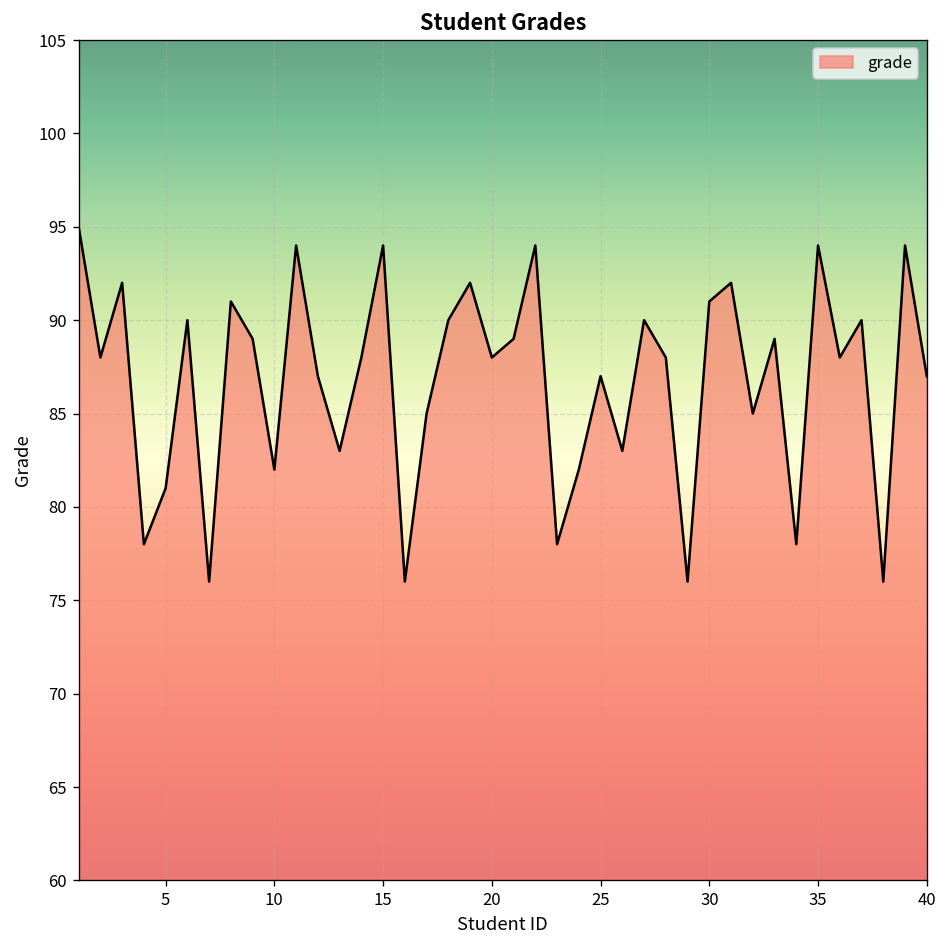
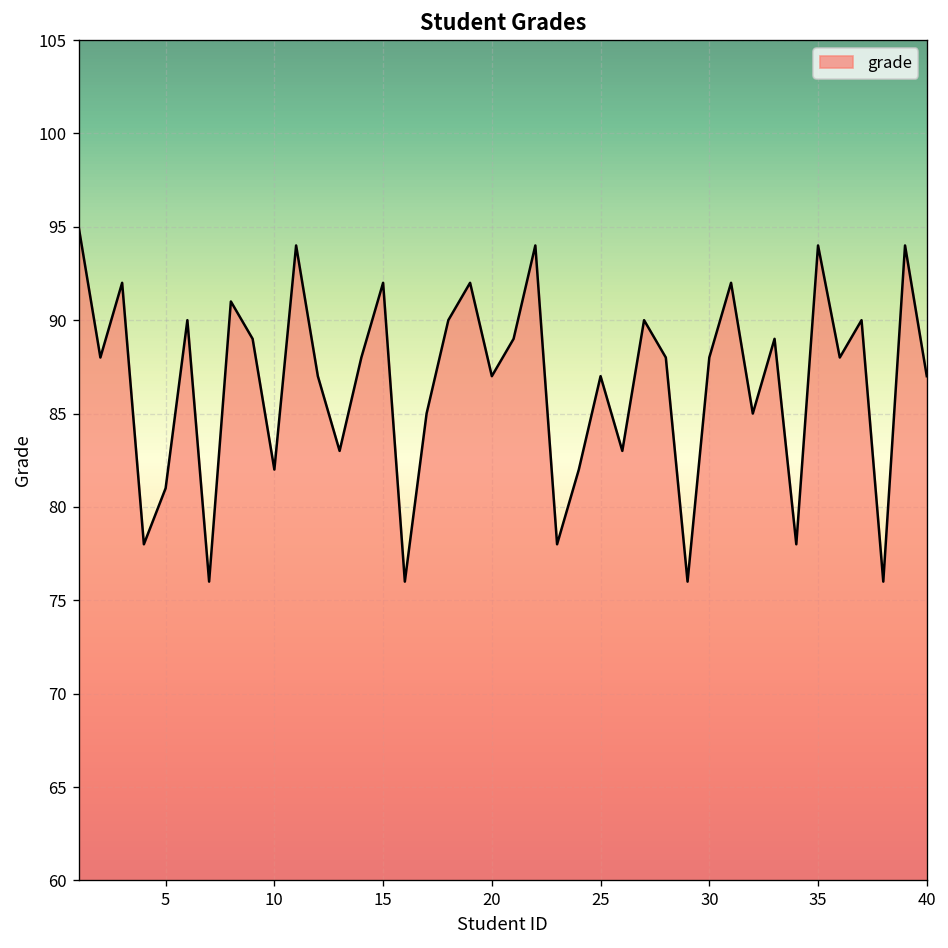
15: 94 -> 92
20: 88 -> 87
30: 91 -> 88
